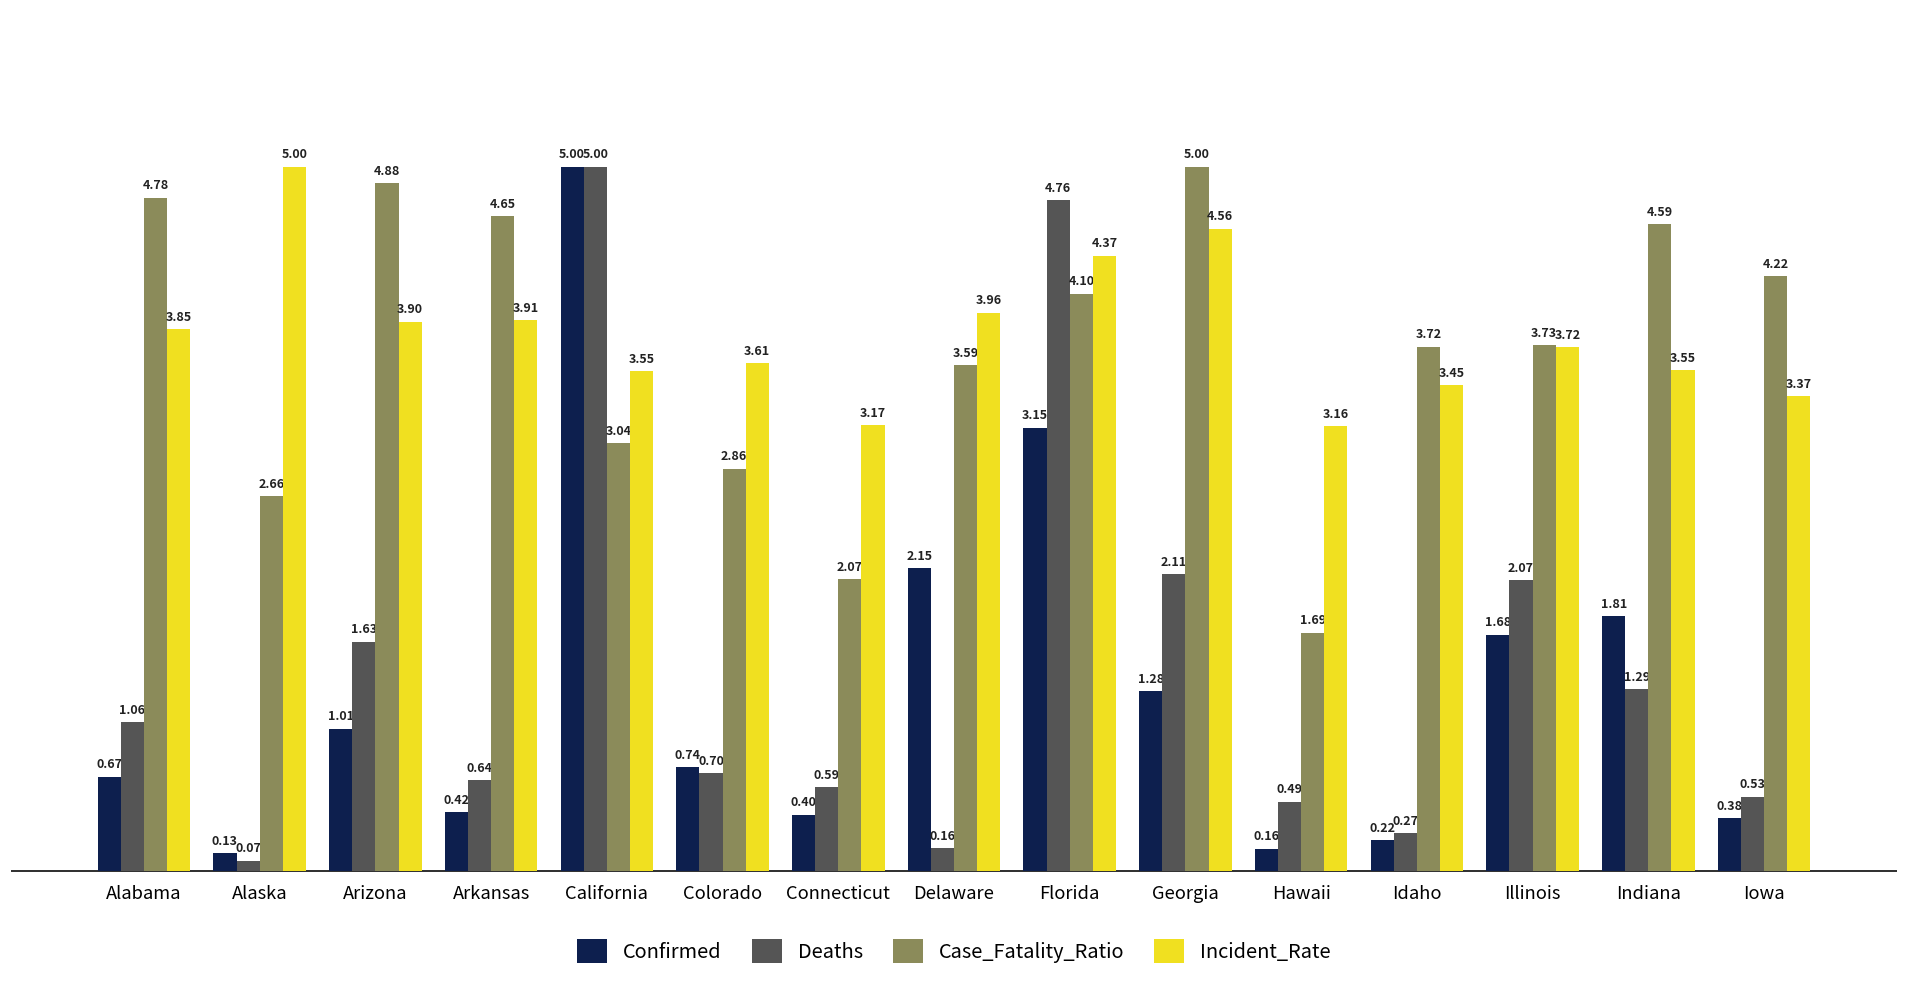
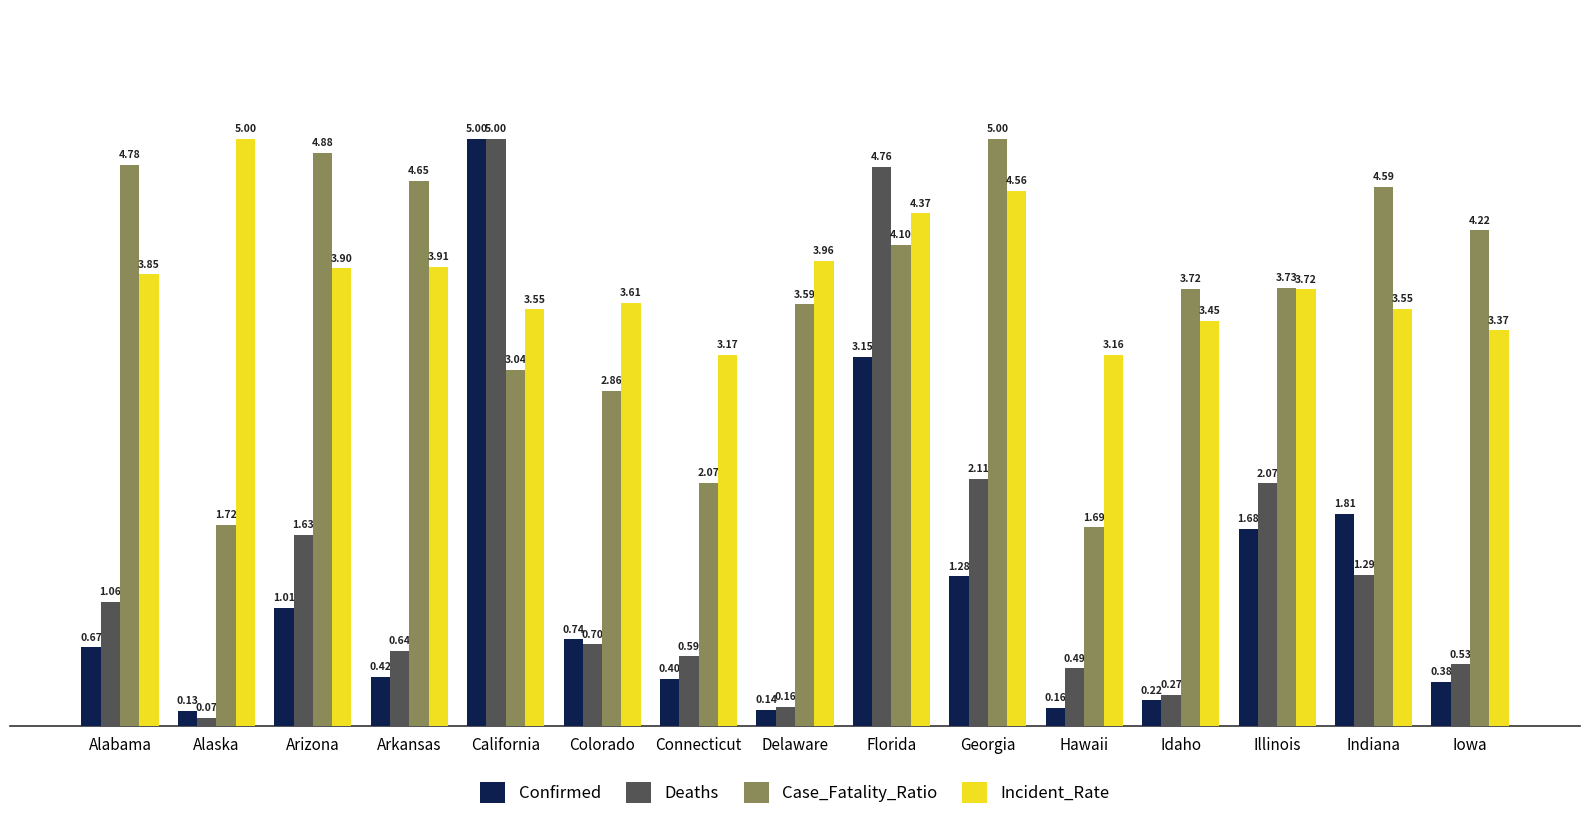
Case_Fatality_Ratio, Alaska: 2.66 -> 1.72
Confirmed, Delaware: 2.15 -> 0.14
